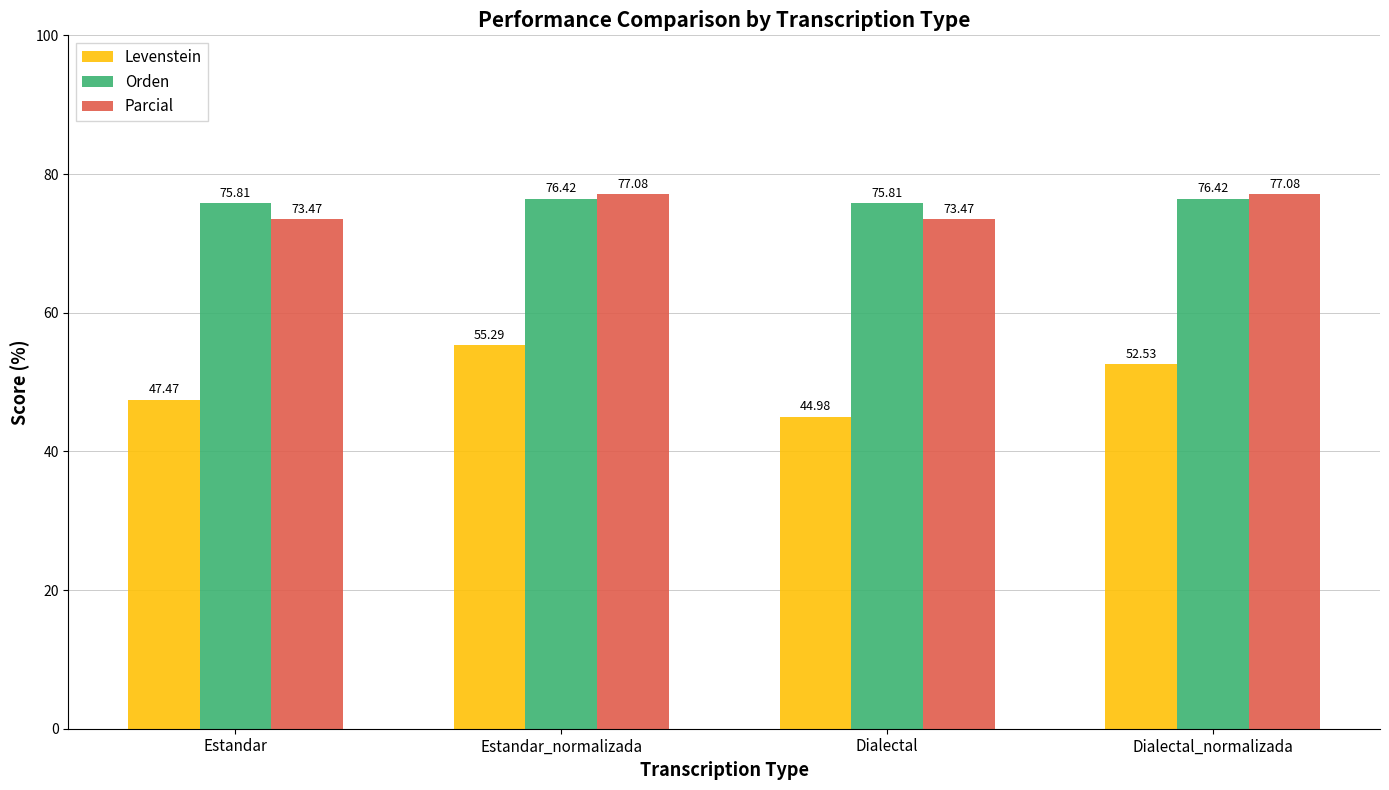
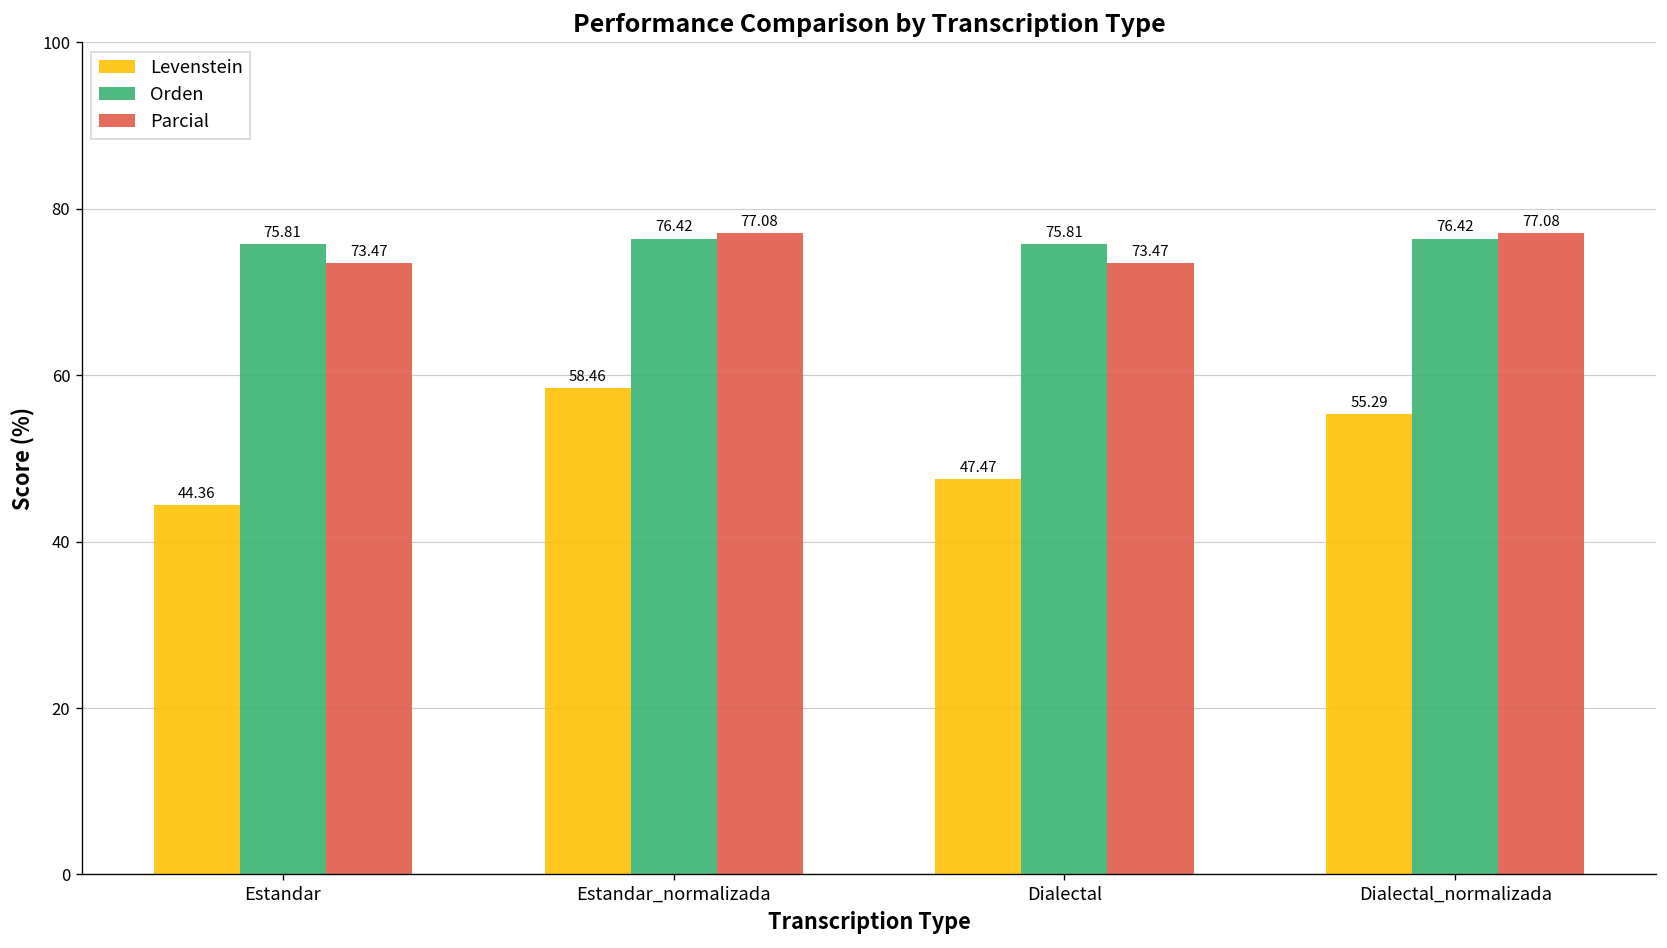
Levenstein, Estandar: 47.47 -> 44.36
Levenstein, Estandar_normalizada: 55.29 -> 58.46
Levenstein, Dialectal: 44.98 -> 47.47
Levenstein, Dialectal_normalizada: 52.53 -> 55.29
